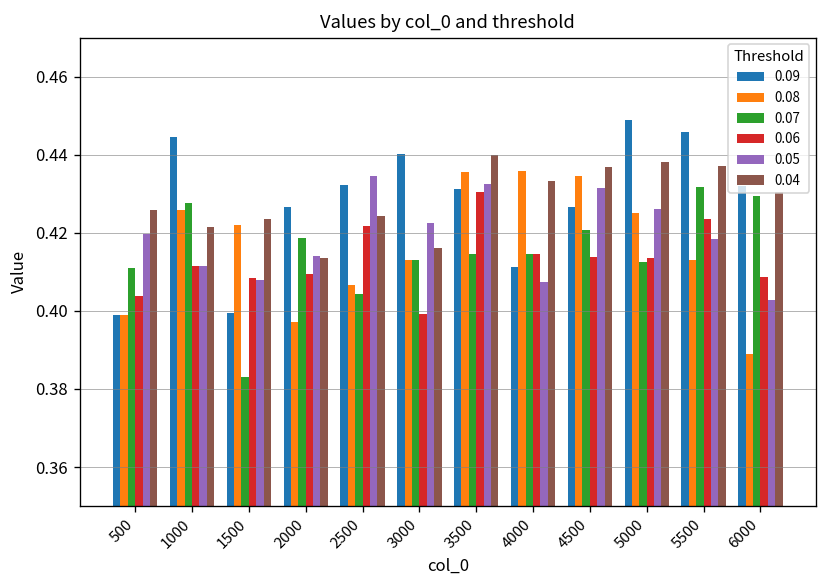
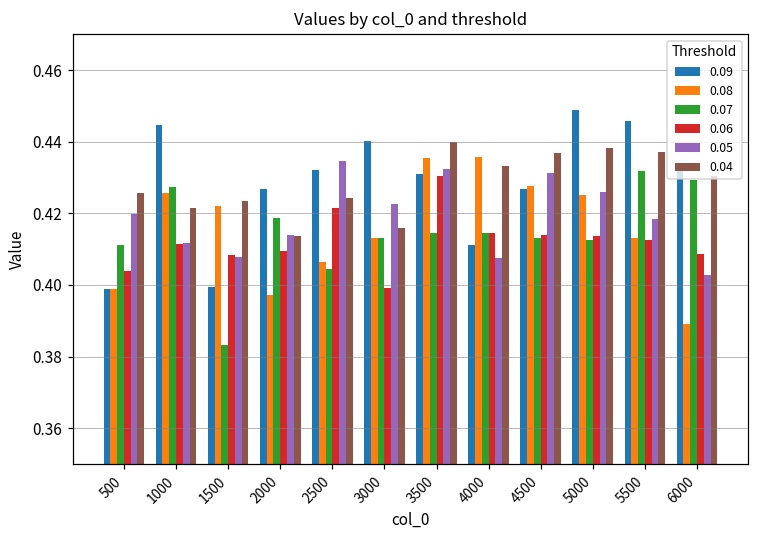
0.08, 4500: 0.434 -> 0.428
0.07, 4500: 0.421 -> 0.413
0.06, 5500: 0.424 -> 0.413
